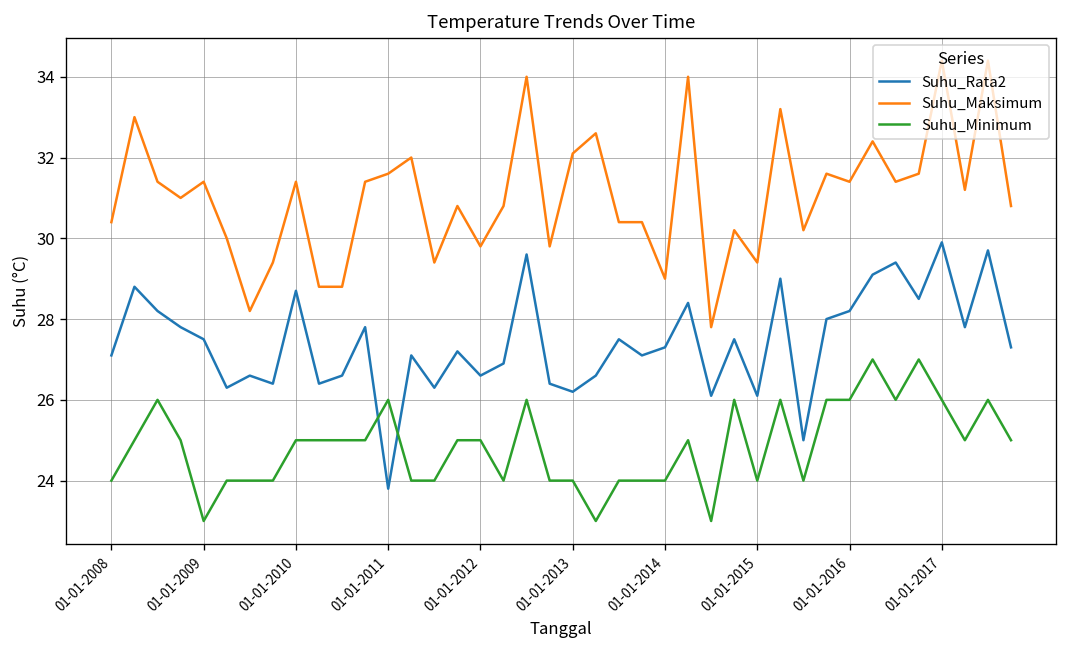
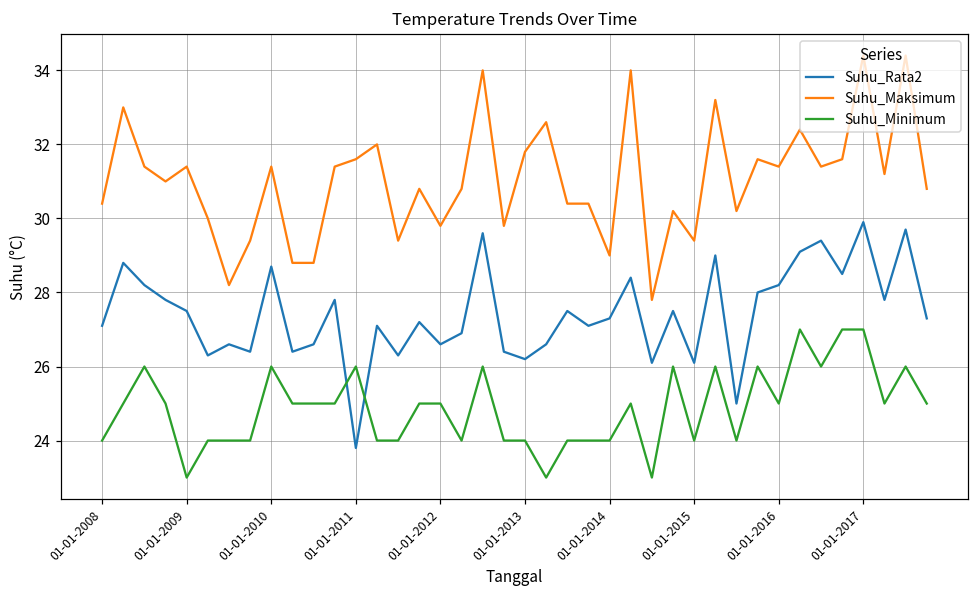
Suhu_Minimum, 01-01-2010: 25 -> 26
Suhu_Maksimum, 01-01-2013: 32.1 -> 31.8
Suhu_Minimum, 01-01-2016: 26 -> 25
Suhu_Minimum, 01-01-2017: 26 -> 27
